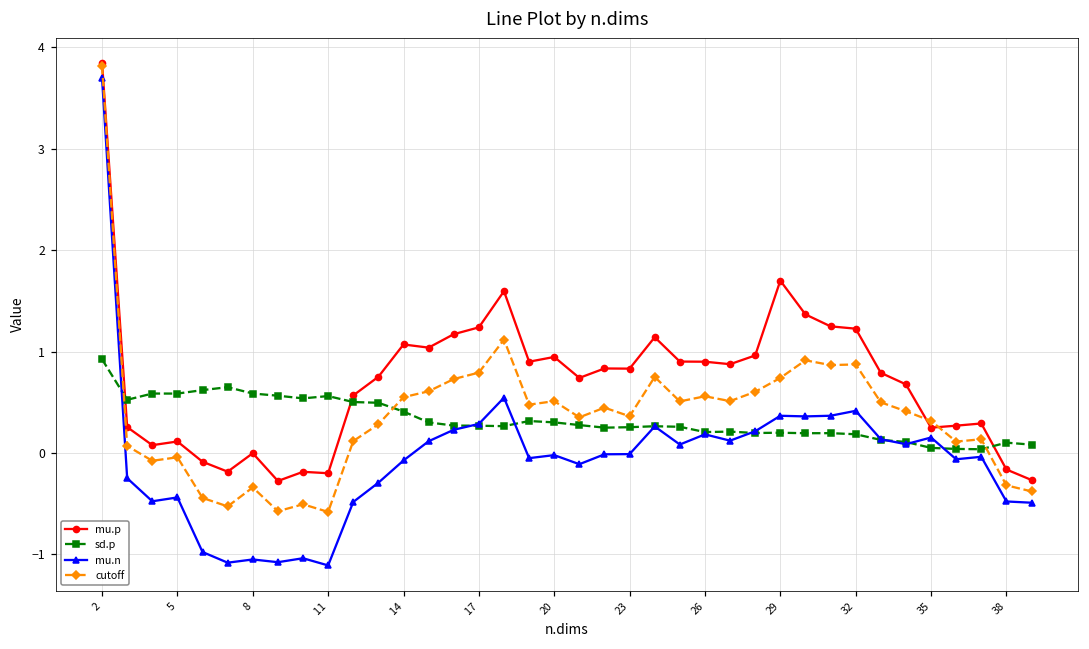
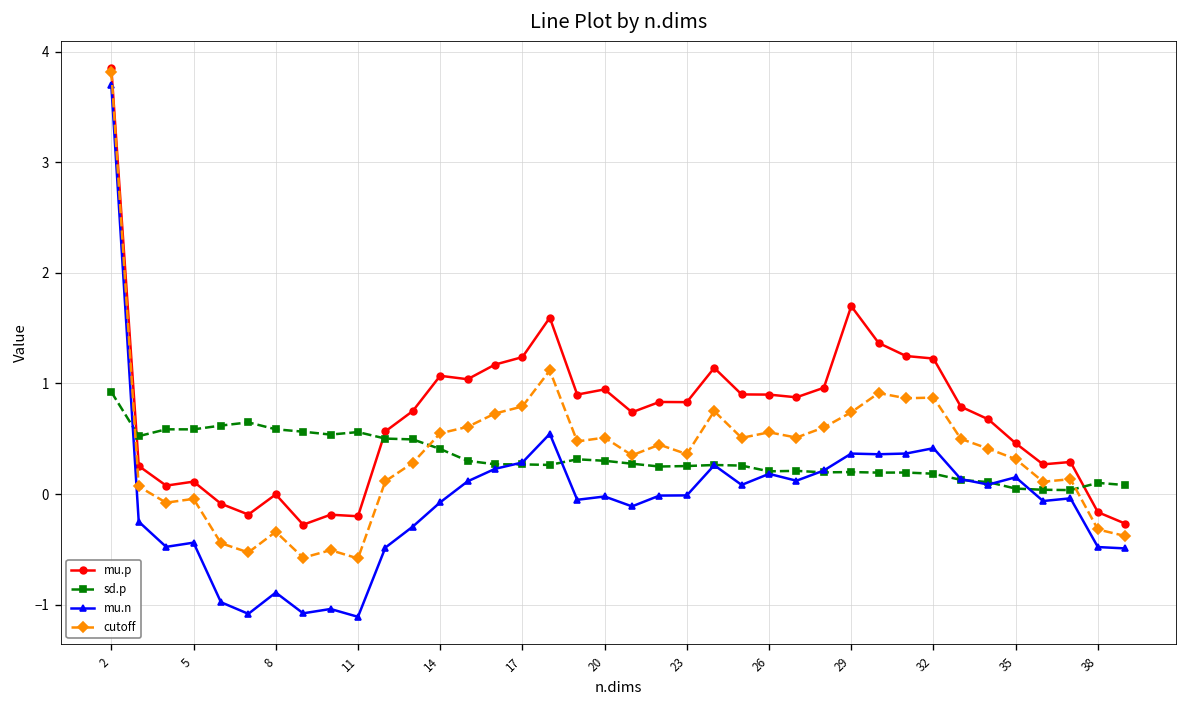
mu.n, 8: -1.1 -> -0.9
mu.p, 35: 0.2 -> 0.5
